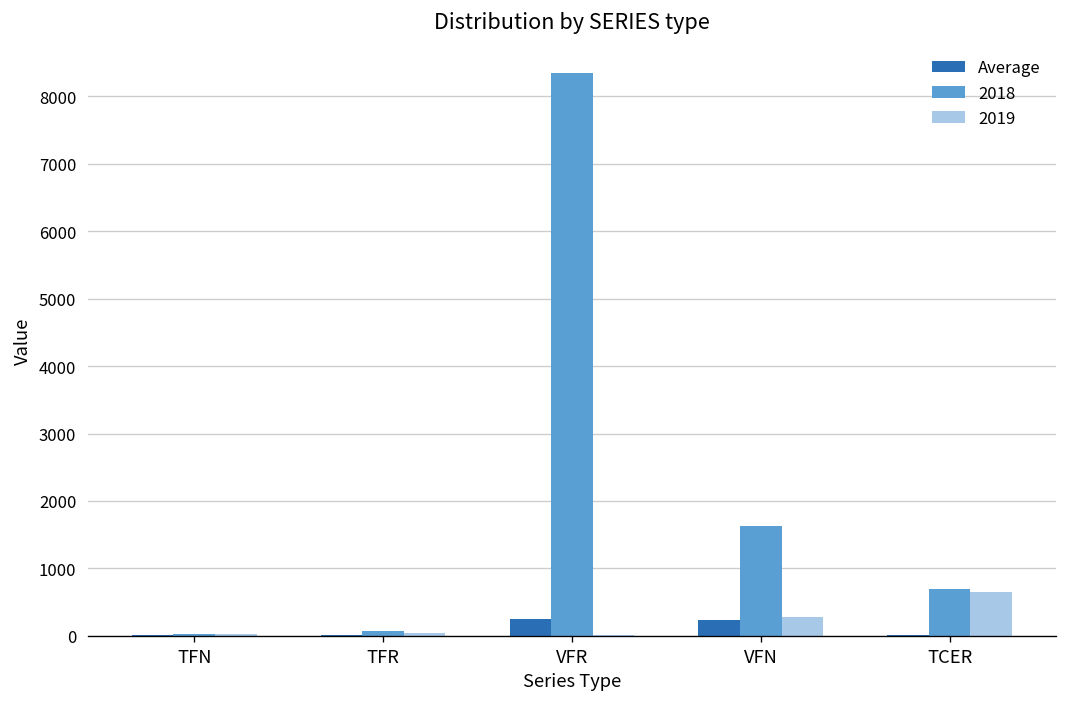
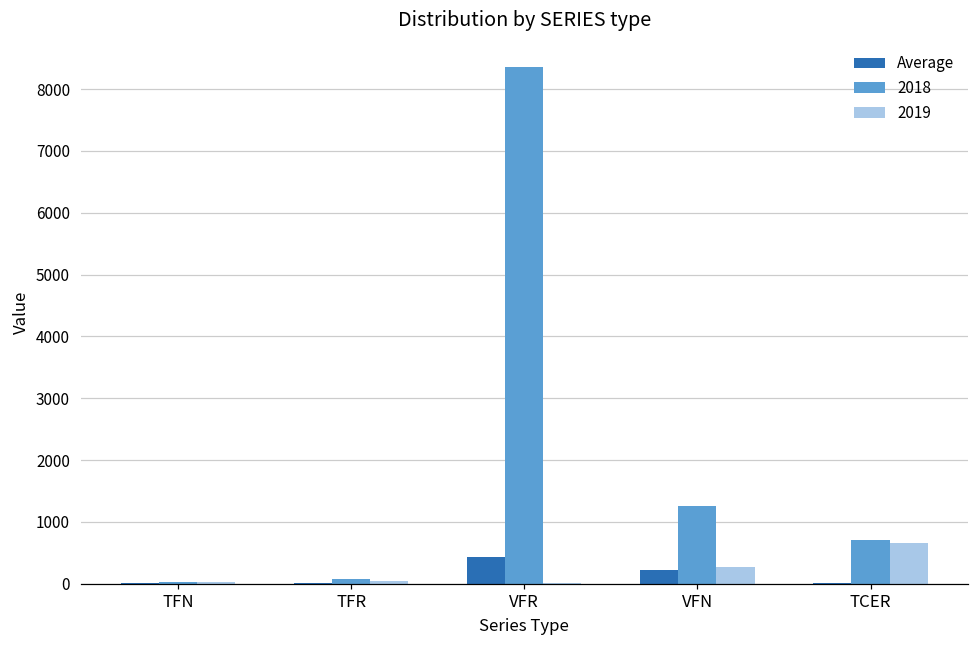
Average, VFR: 200 -> 400
2018, VFN: 1600 -> 1300
